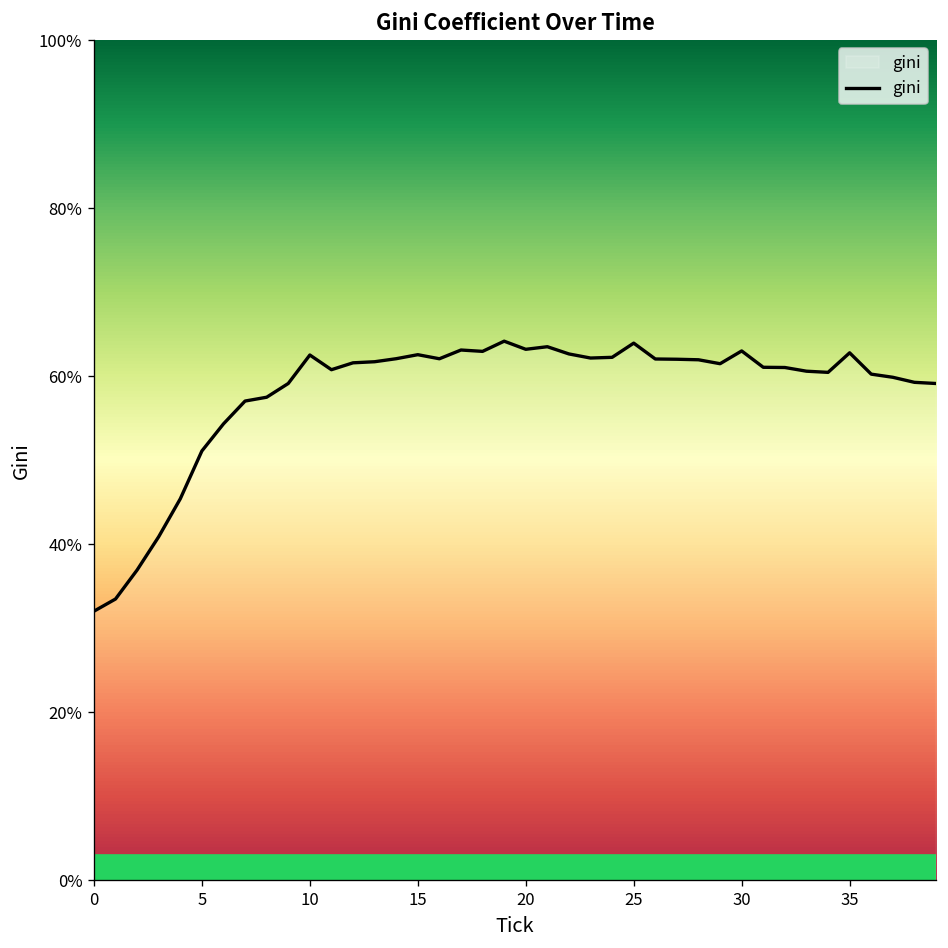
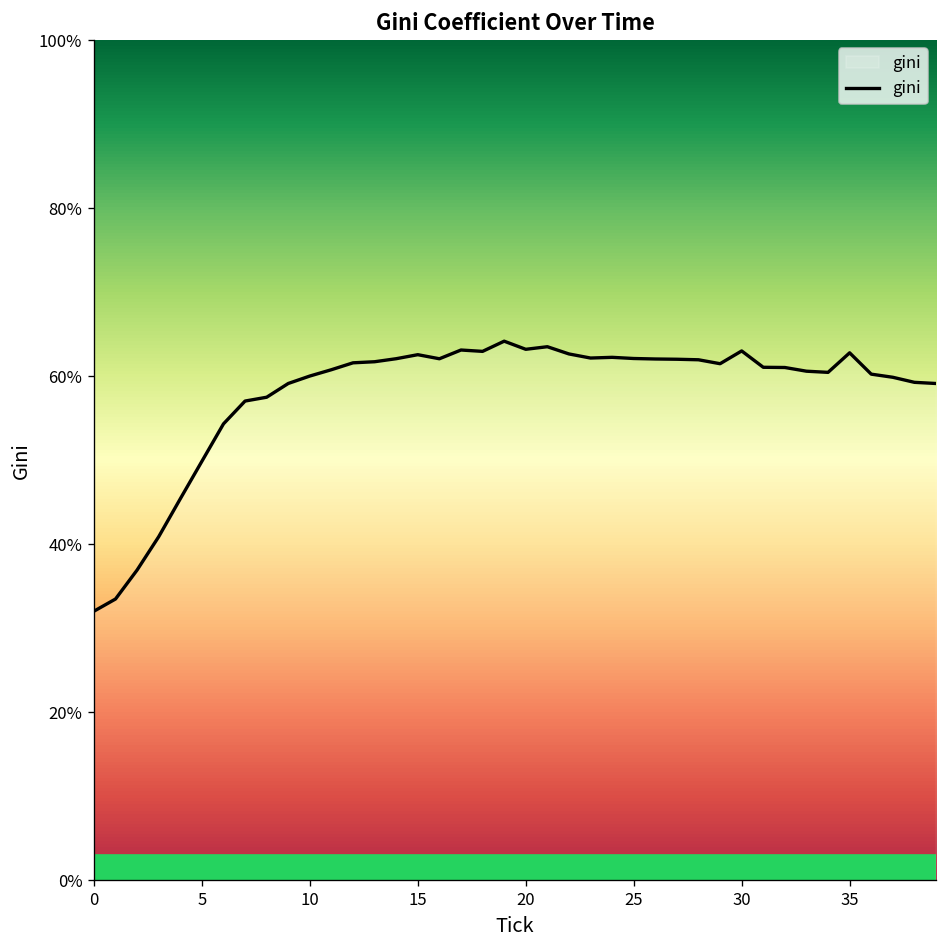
5: 51% -> 50%
10: 63% -> 60%
25: 64% -> 62%
